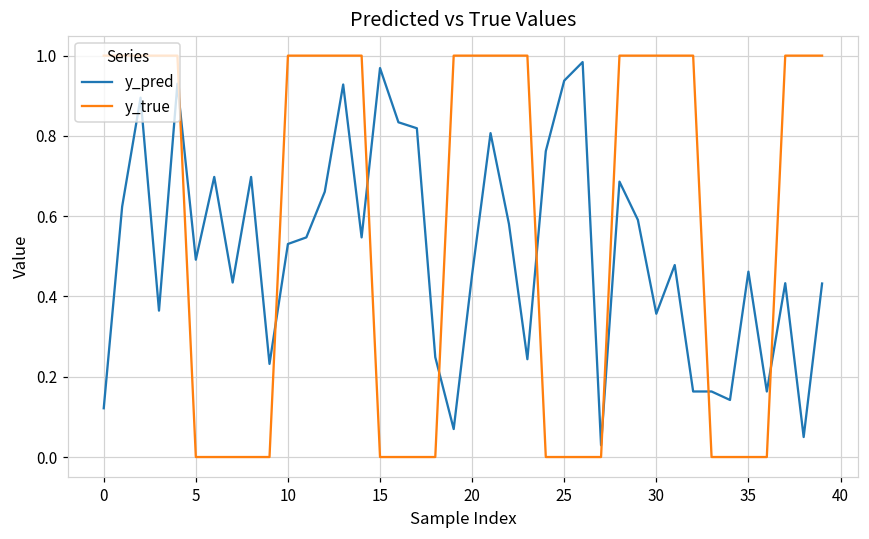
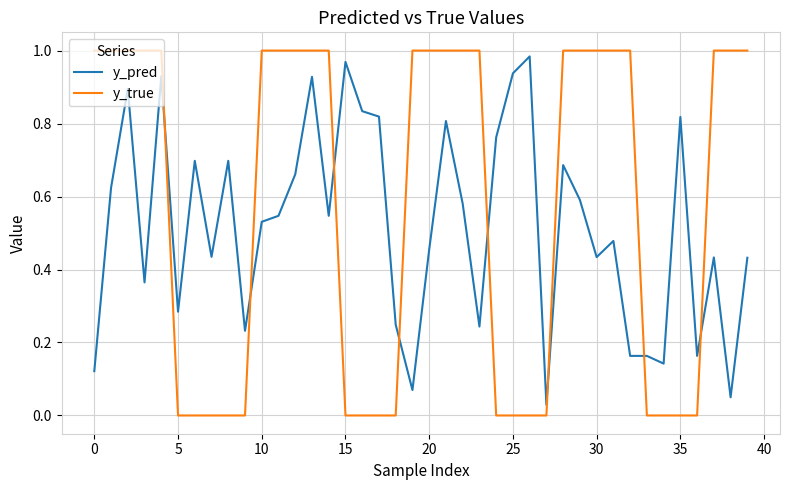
y_pred, 5: 0.49 -> 0.28
y_pred, 30: 0.36 -> 0.43
y_pred, 35: 0.46 -> 0.82
